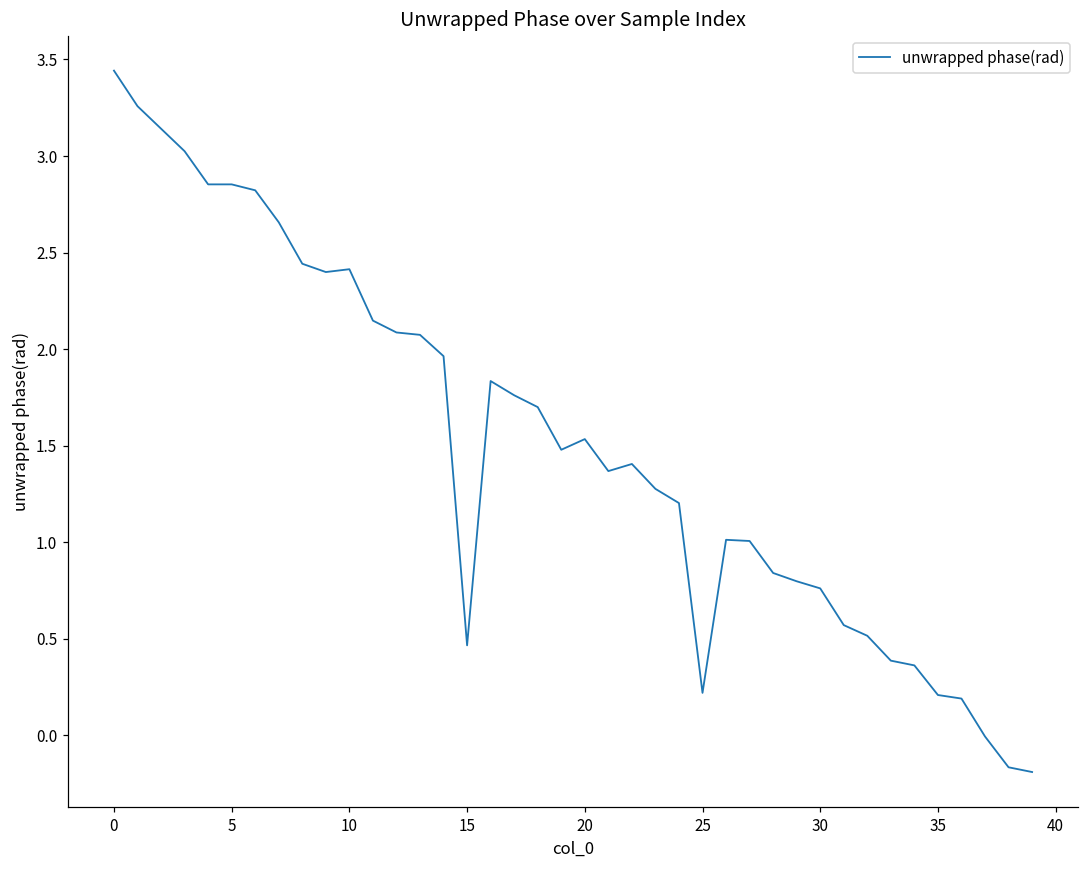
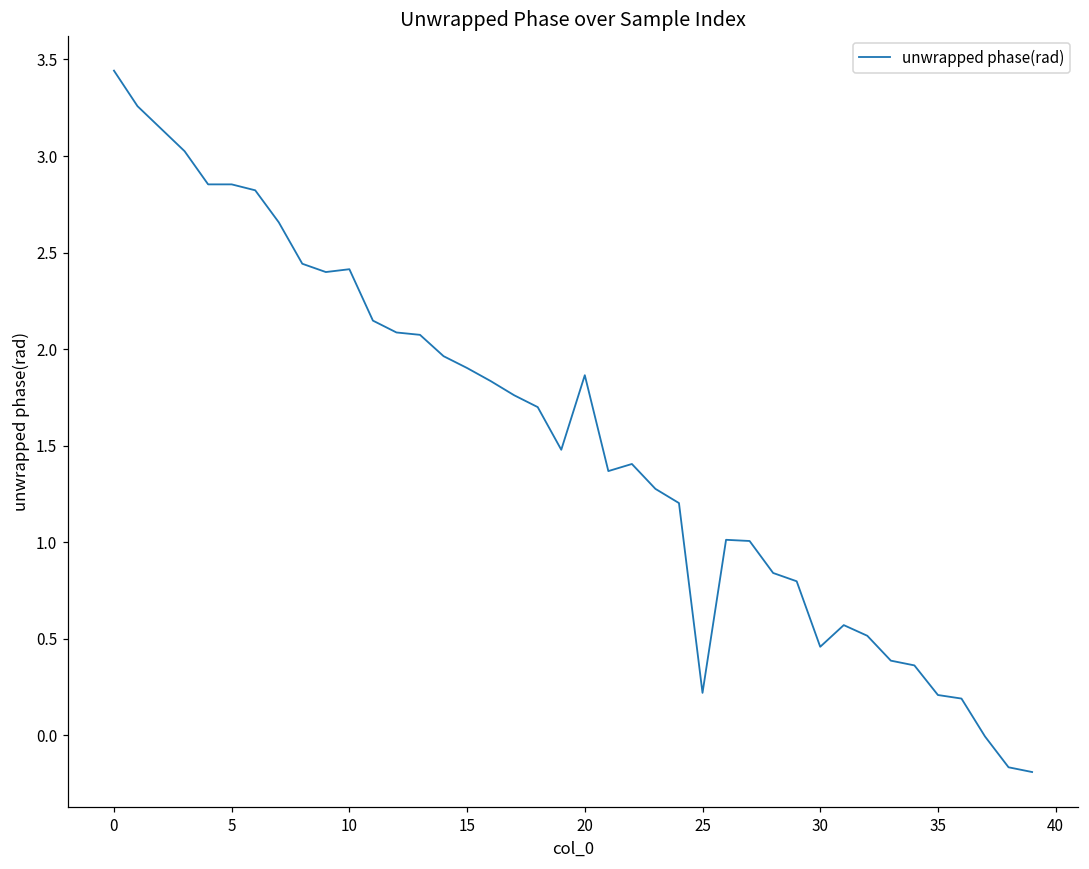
15: 0.47 -> 1.90
20: 1.53 -> 1.86
30: 0.76 -> 0.46
